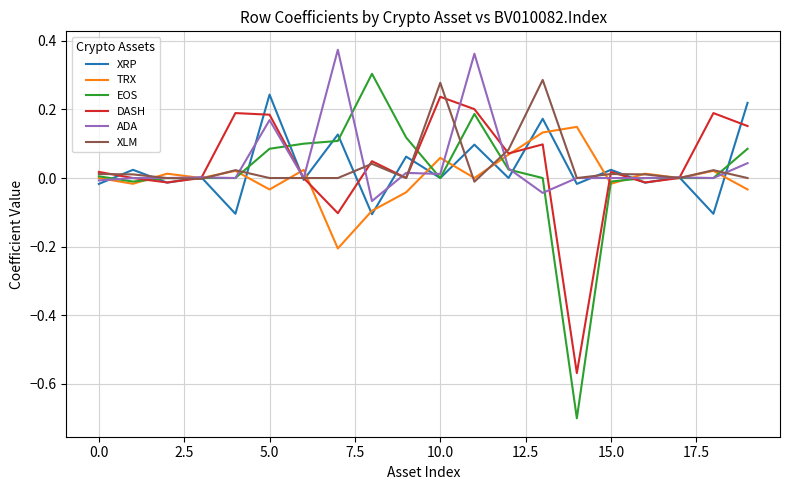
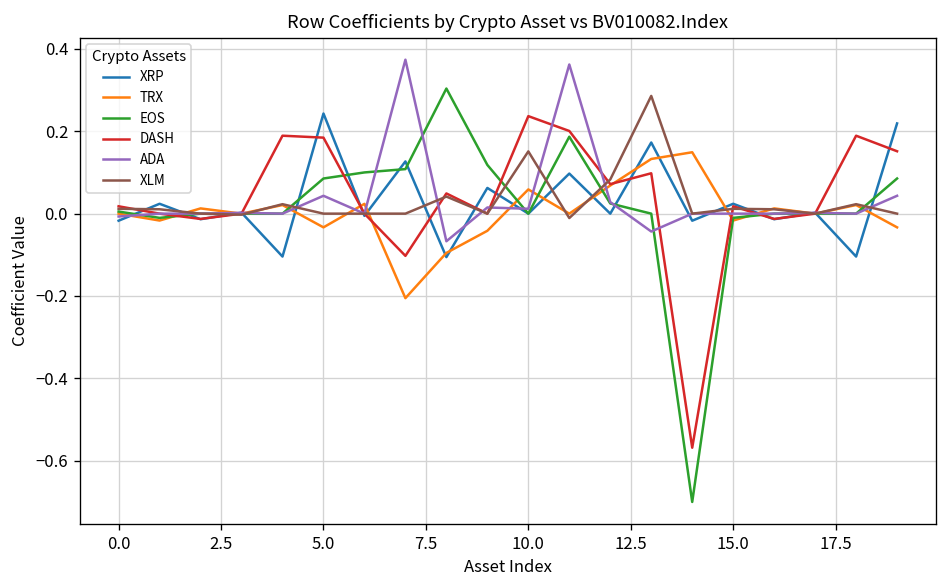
ADA, 5.0: 0.17 -> 0.04
XLM, 10.0: 0.28 -> 0.15
